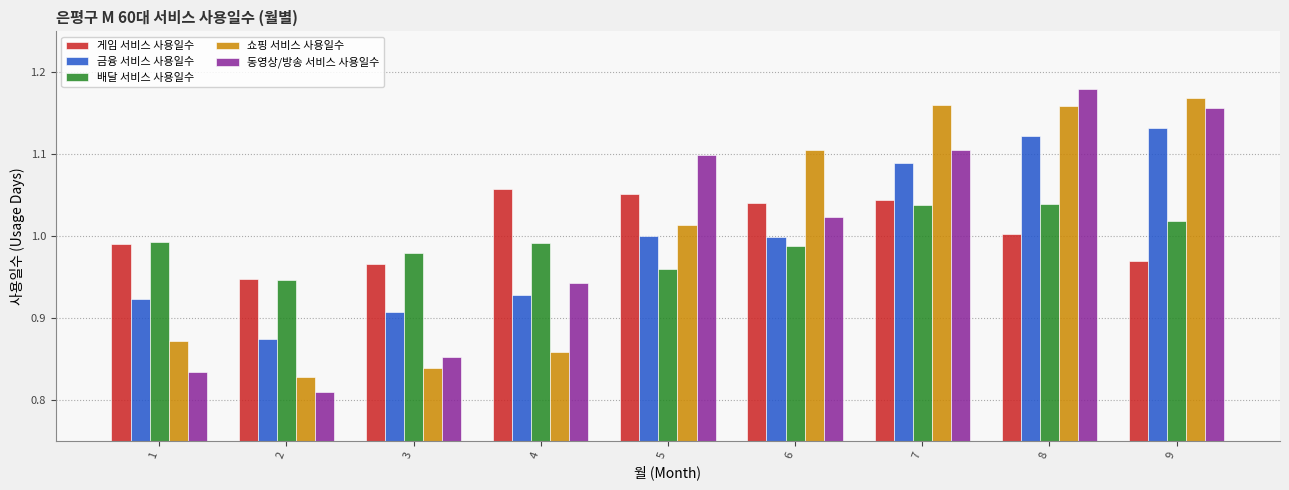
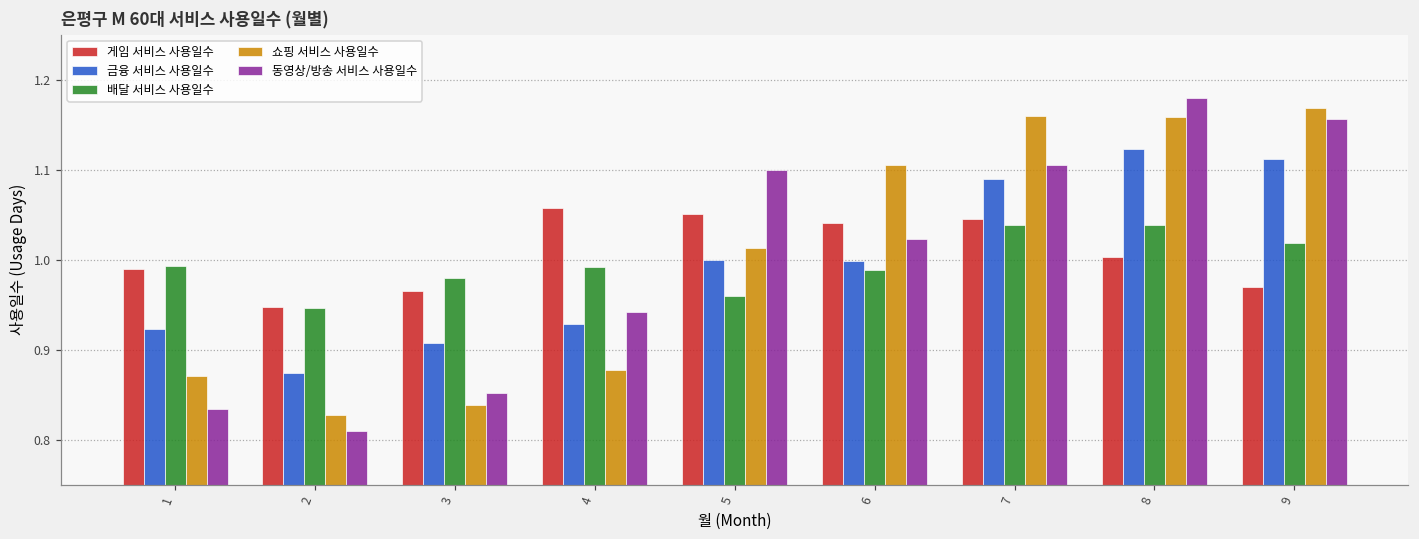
쇼핑 서비스 사용일수, 4: 0.86 -> 0.88
금융 서비스 사용일수, 9: 1.13 -> 1.11
